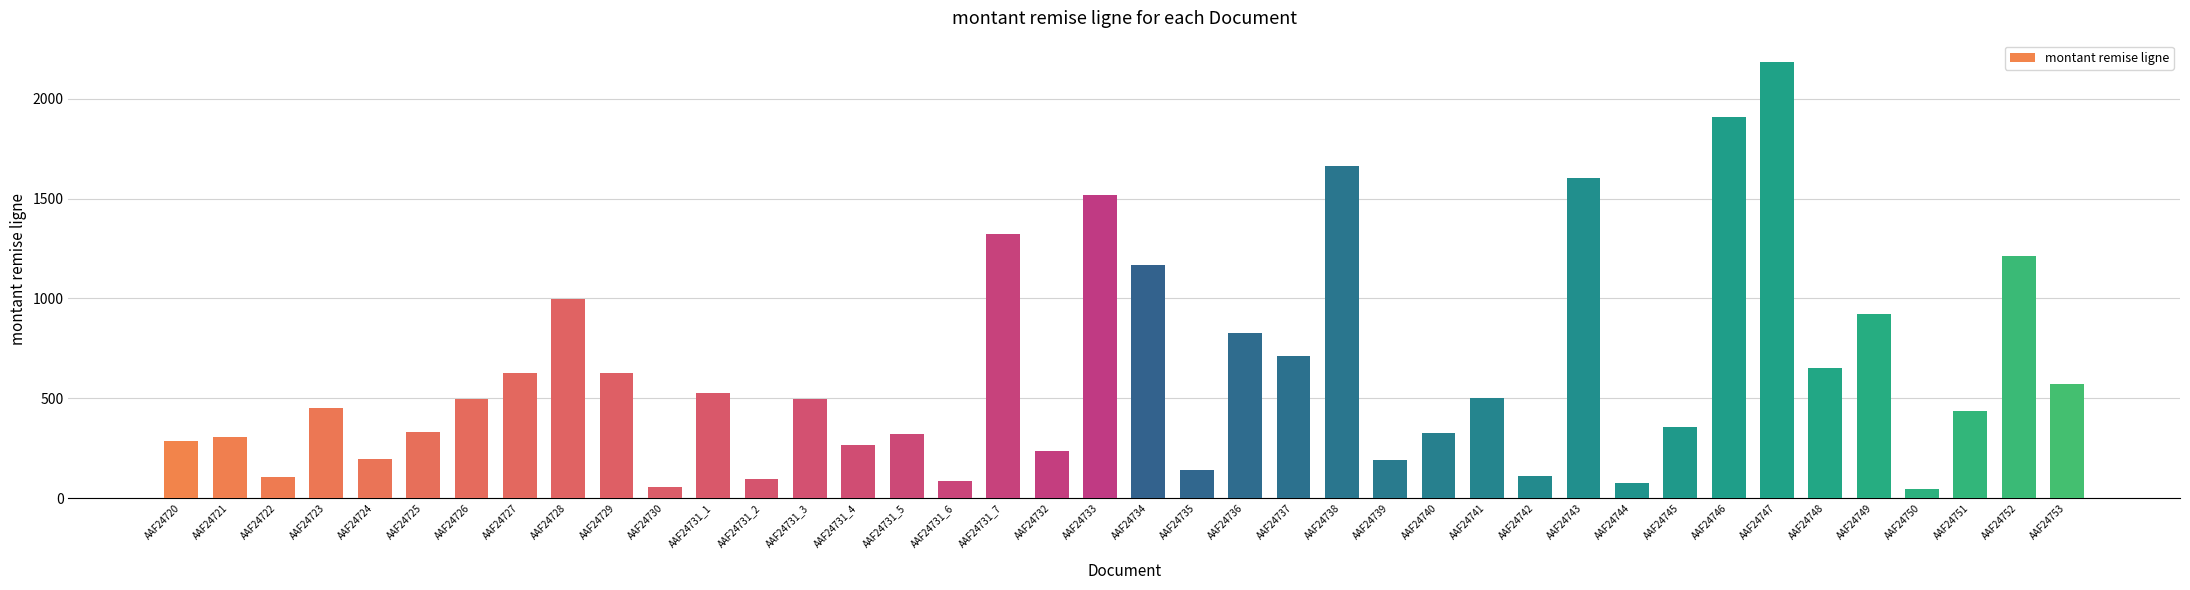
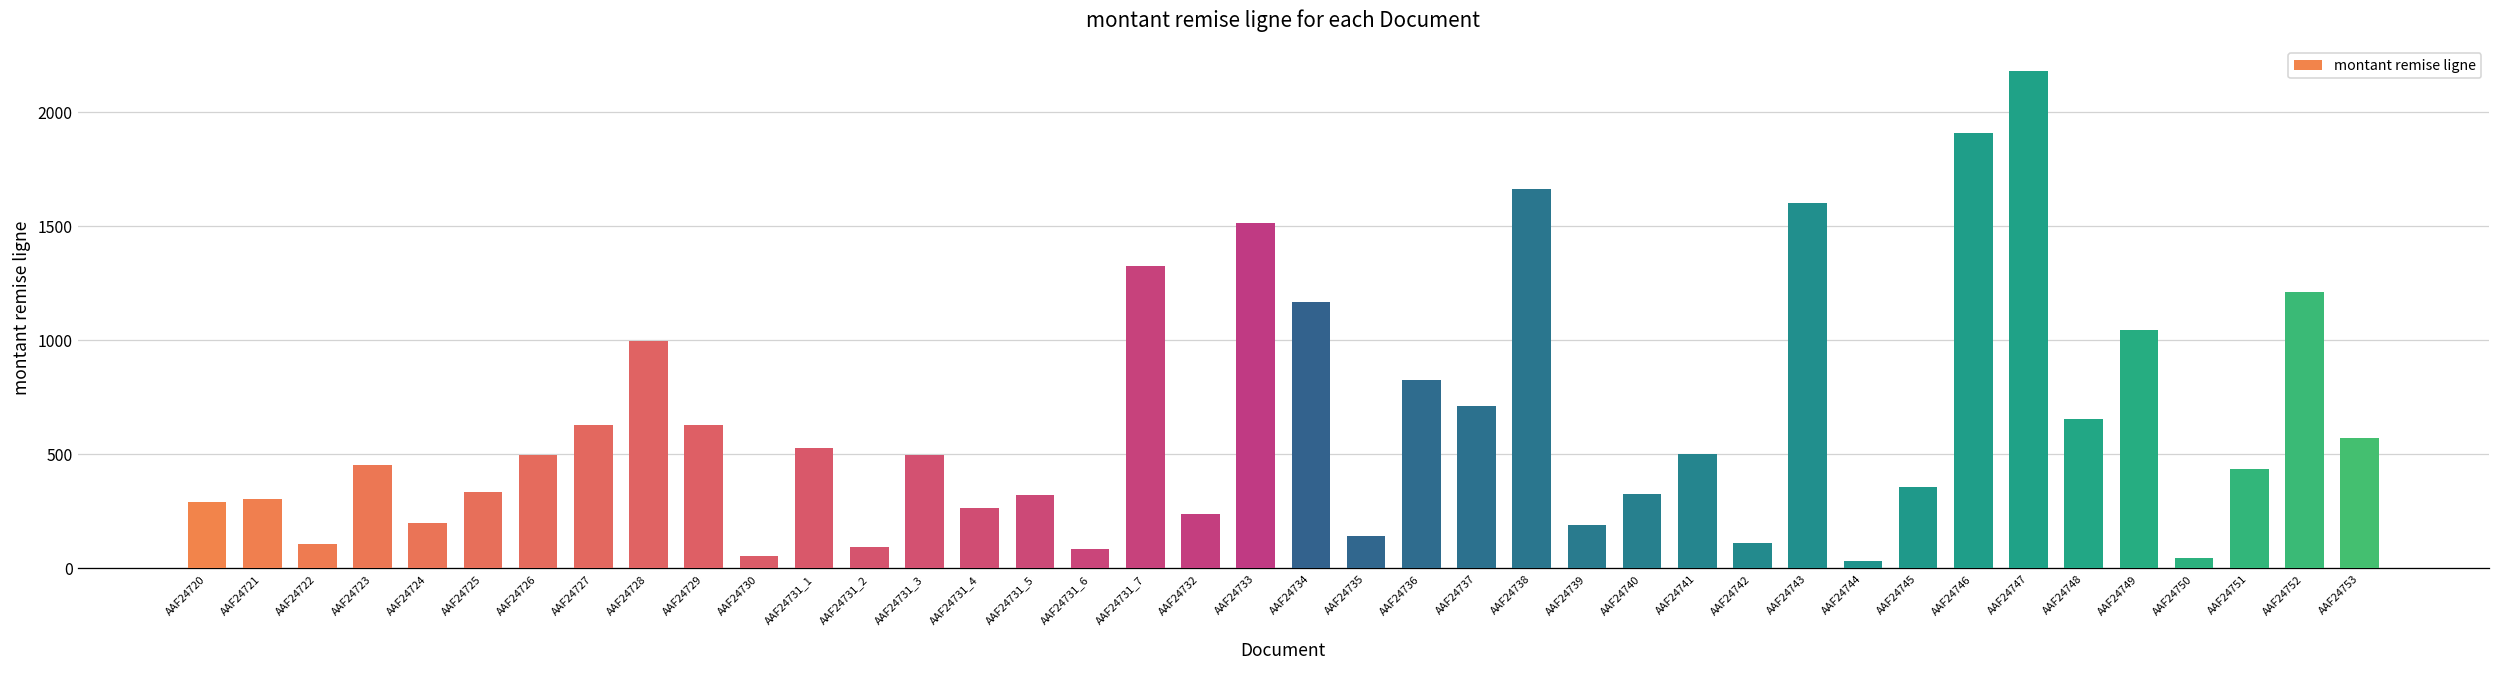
AAF24744: 80 -> 30
AAF24749: 920 -> 1040
